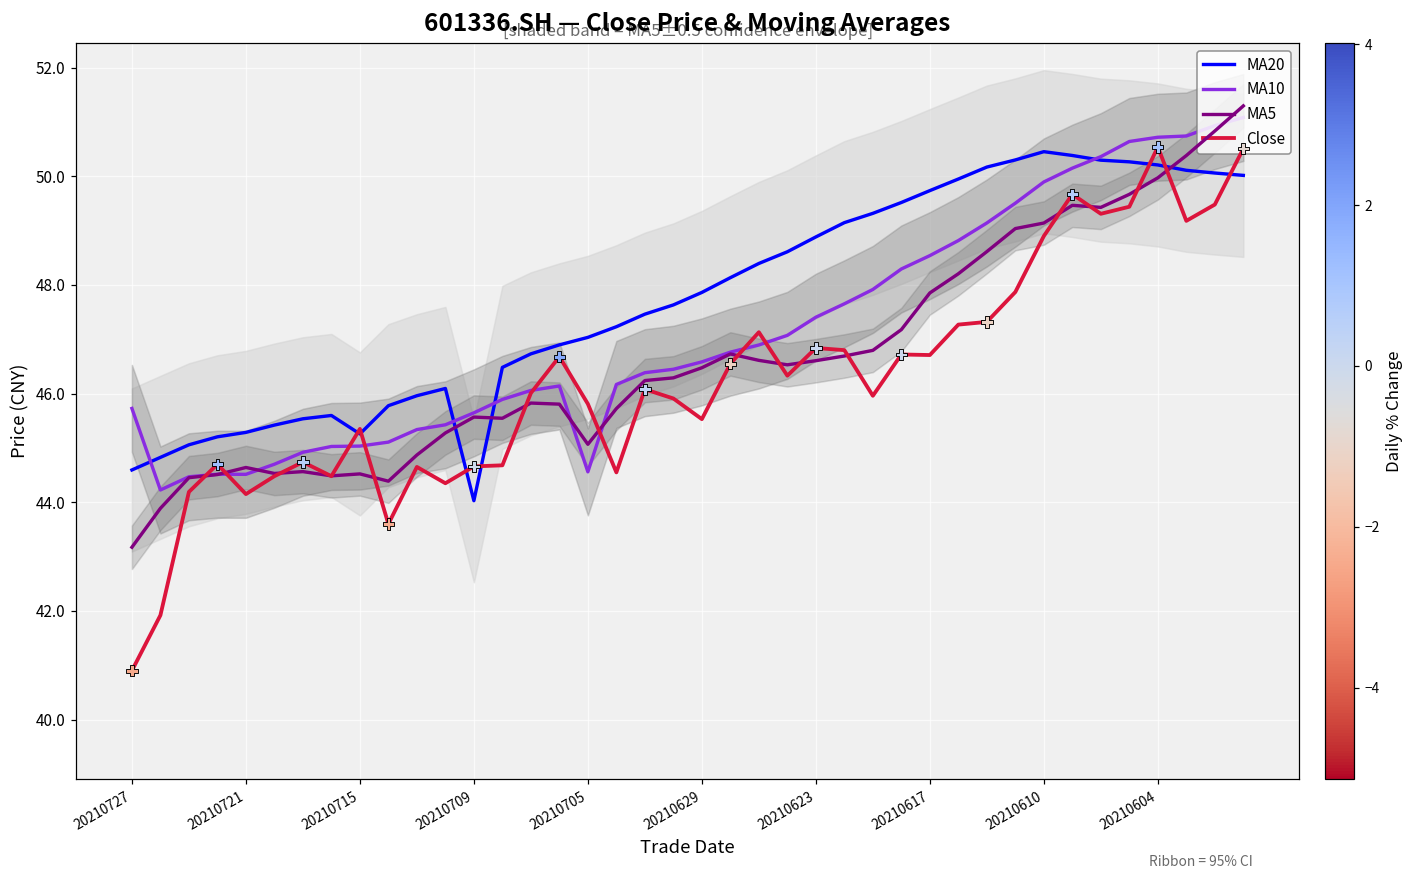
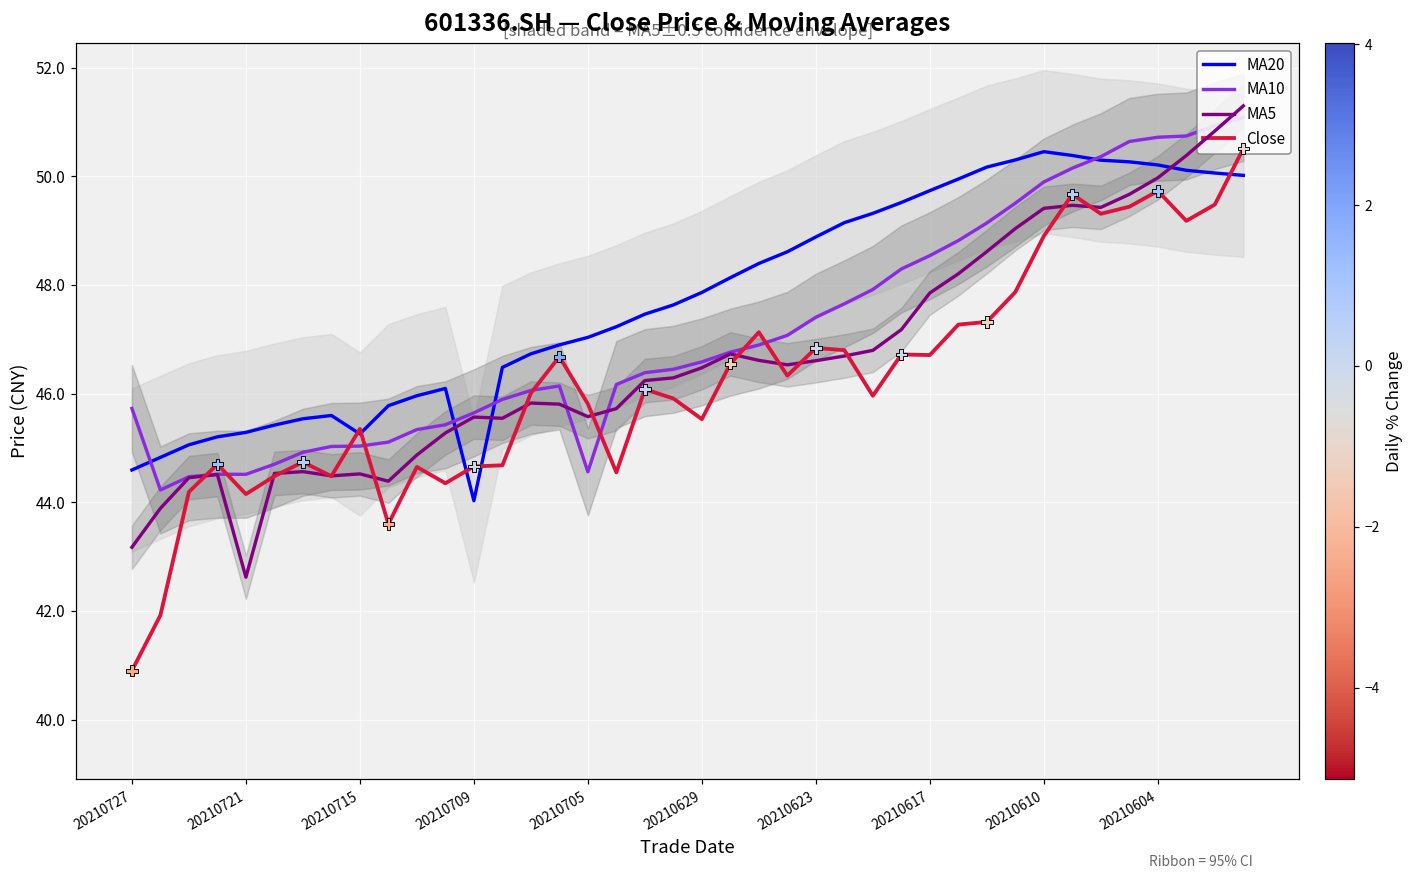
MA5, 20210721: 44.6 -> 42.6
MA5, 20210705: 45.1 -> 45.6
MA5, 20210610: 49.1 -> 49.4
Close, 20210604: 50.5 -> 49.7
